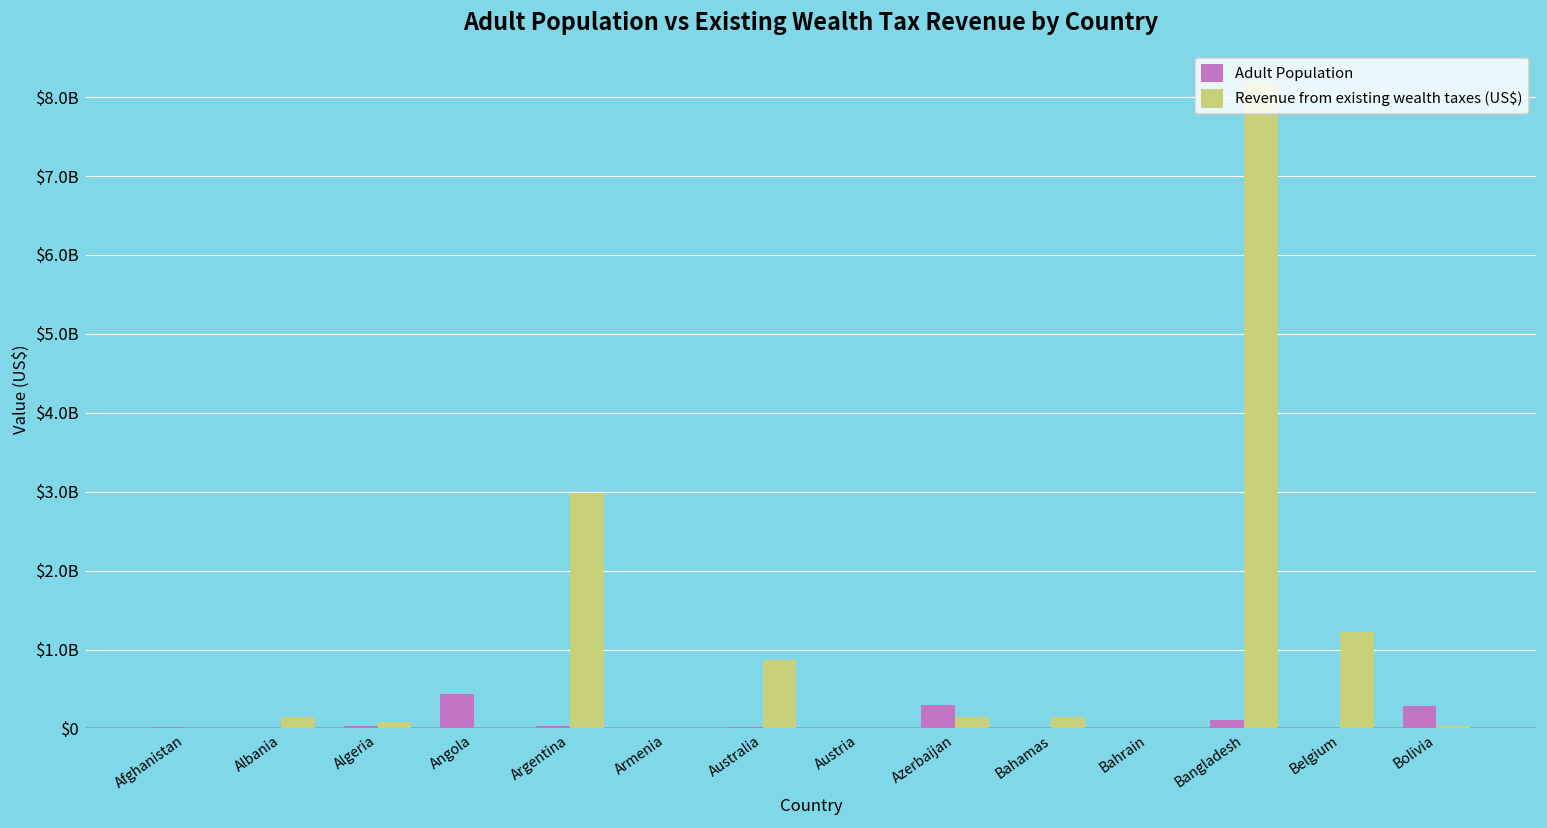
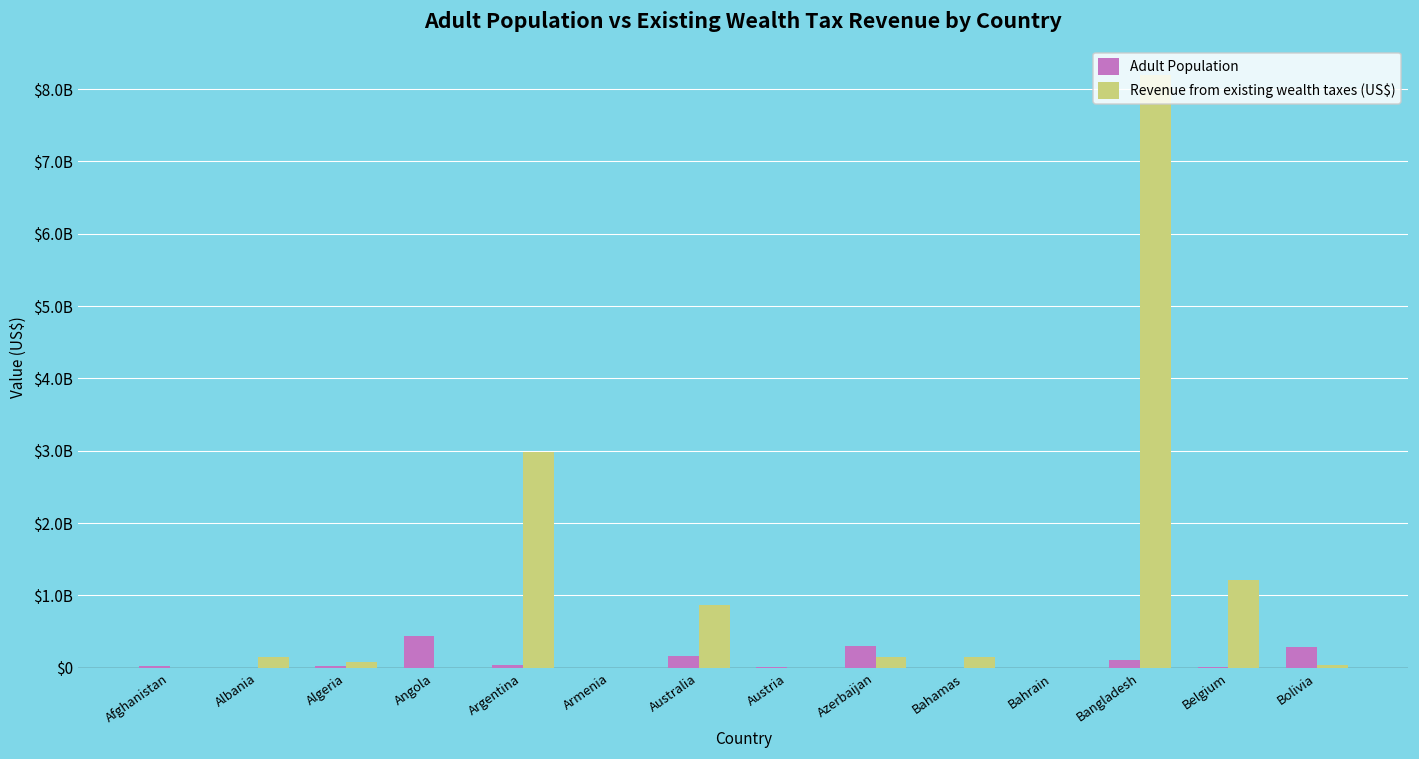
Adult Population, Australia: $0 -> $200000000
